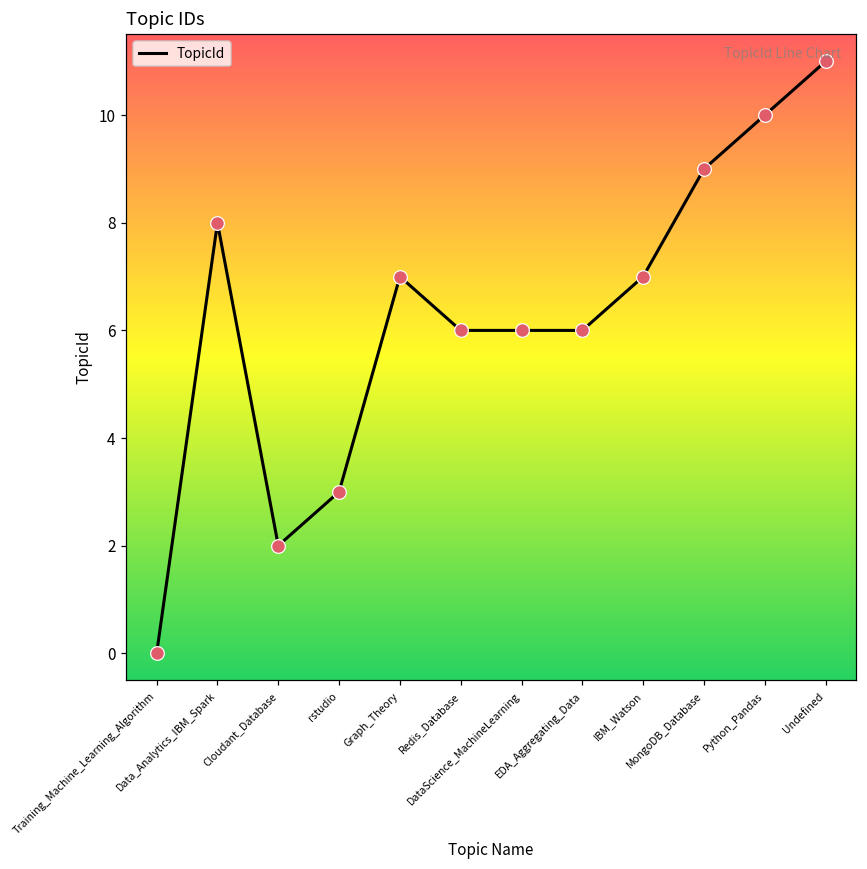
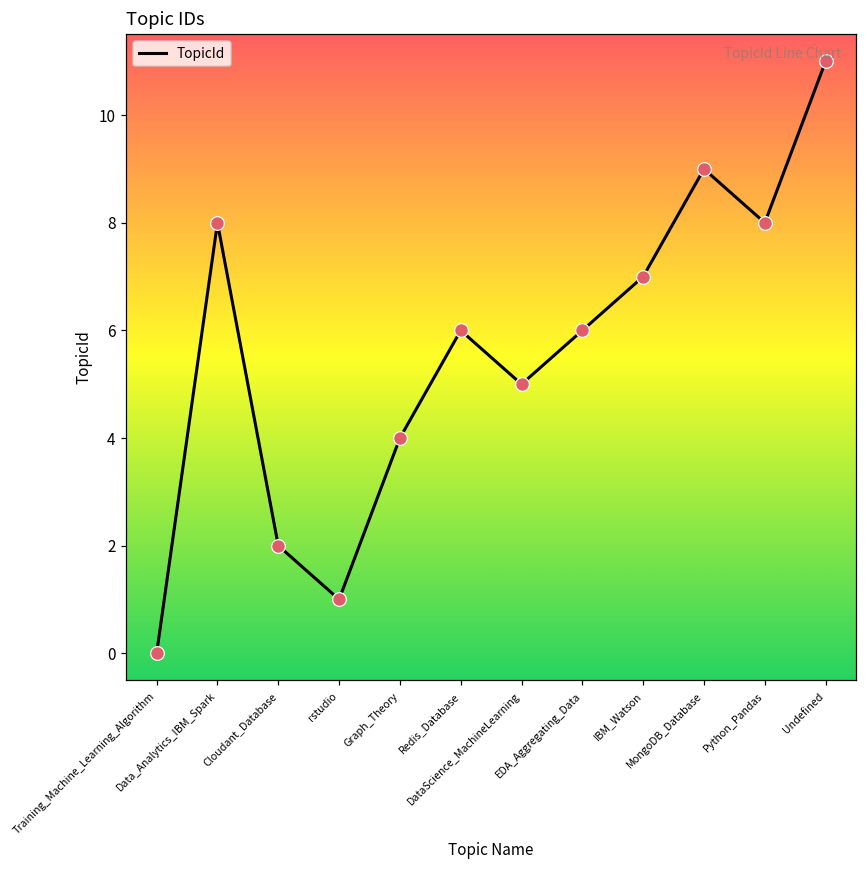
rstudio: 3 -> 1
Graph_Theory: 7 -> 4
DataScience_MachineLearning: 6 -> 5
Python_Pandas: 10 -> 8
